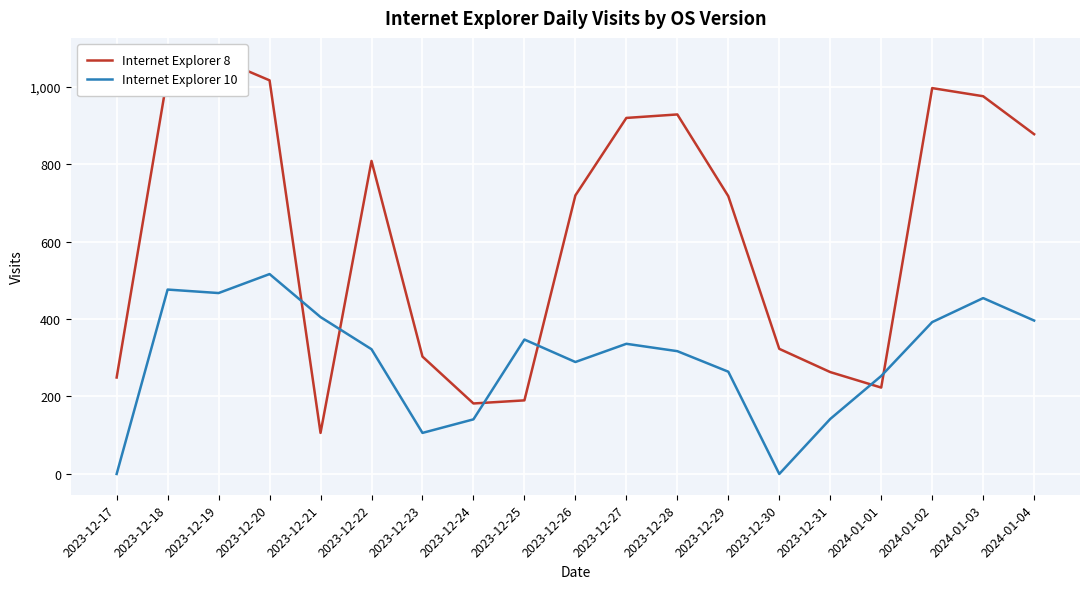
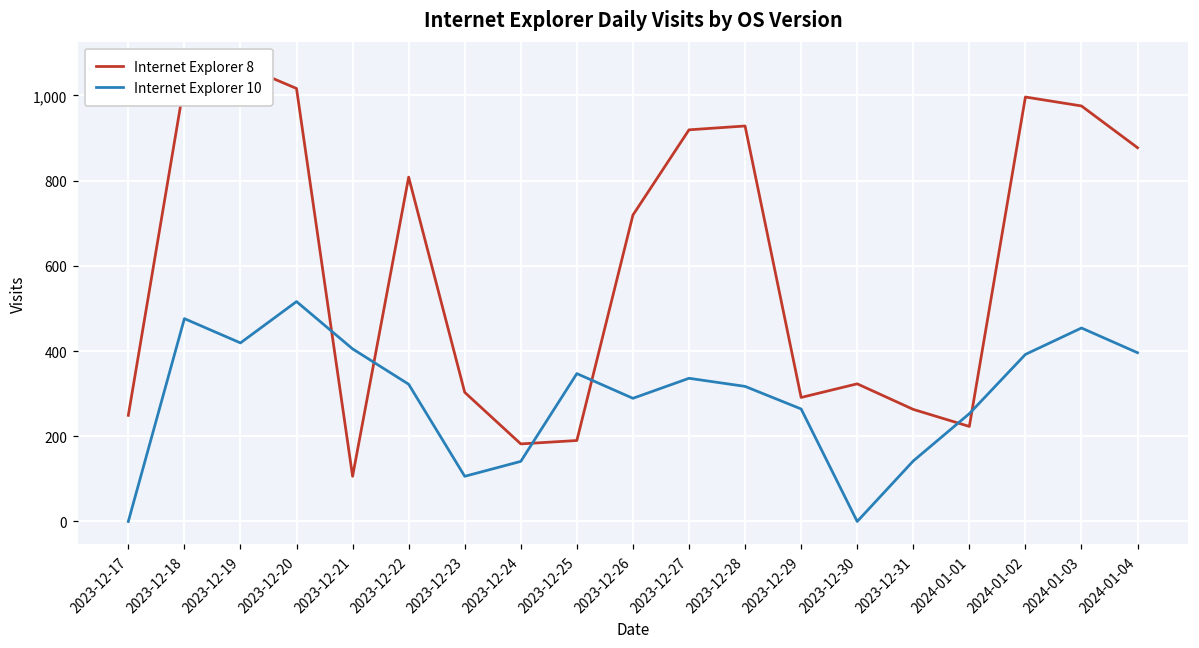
Internet Explorer 10, 2023-12-19: 470 -> 420
Internet Explorer 8, 2023-12-29: 720 -> 290
